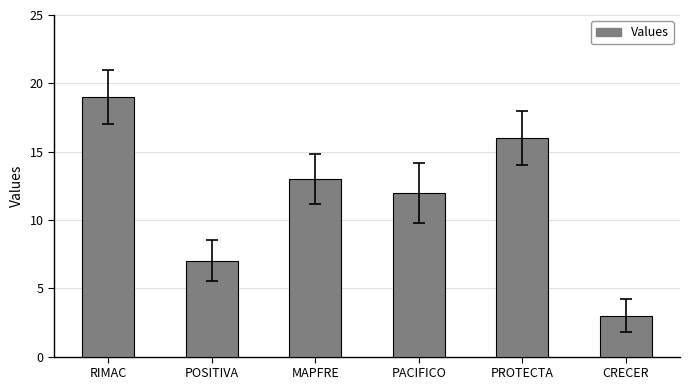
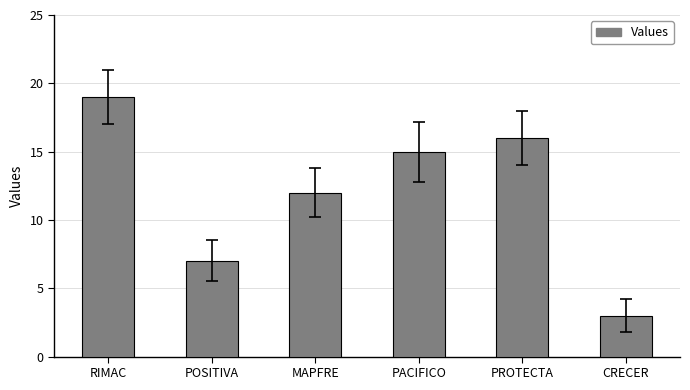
Values, MAPFRE: 13 -> 12
Values, PACIFICO: 12 -> 15
